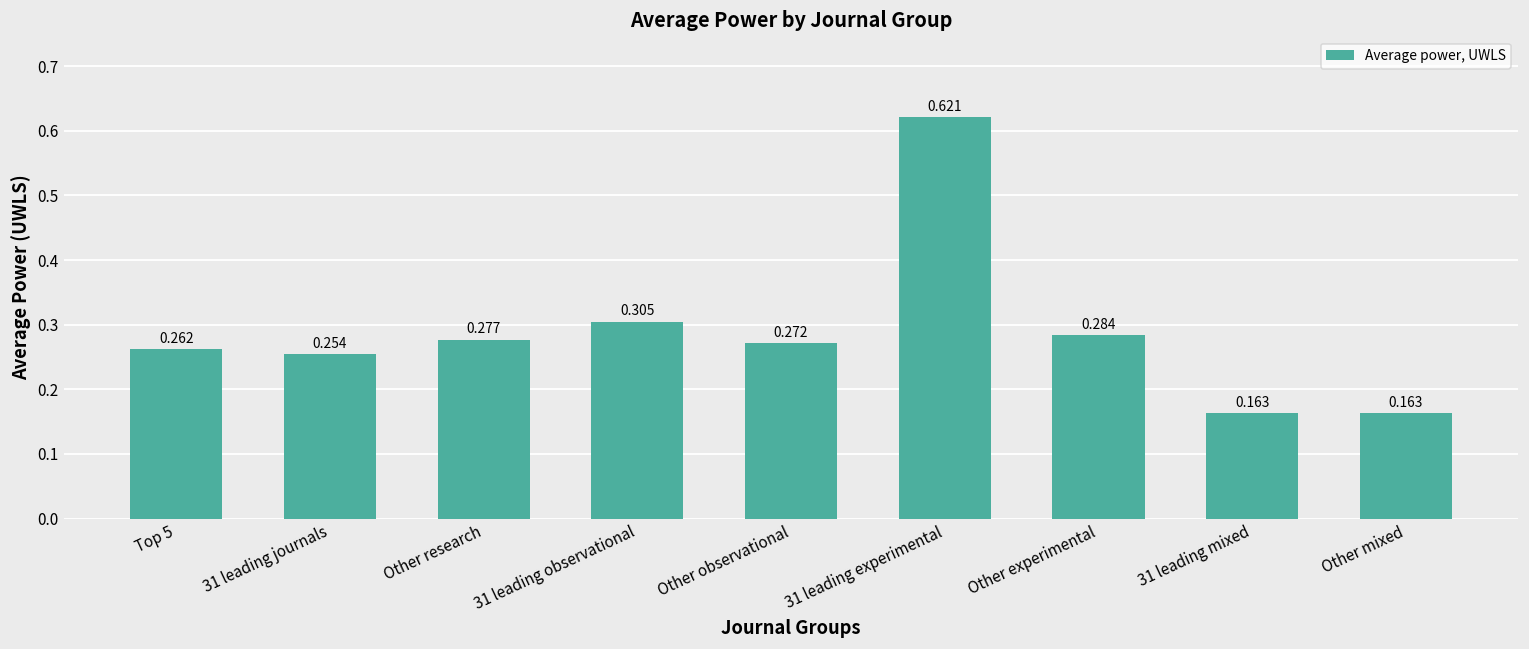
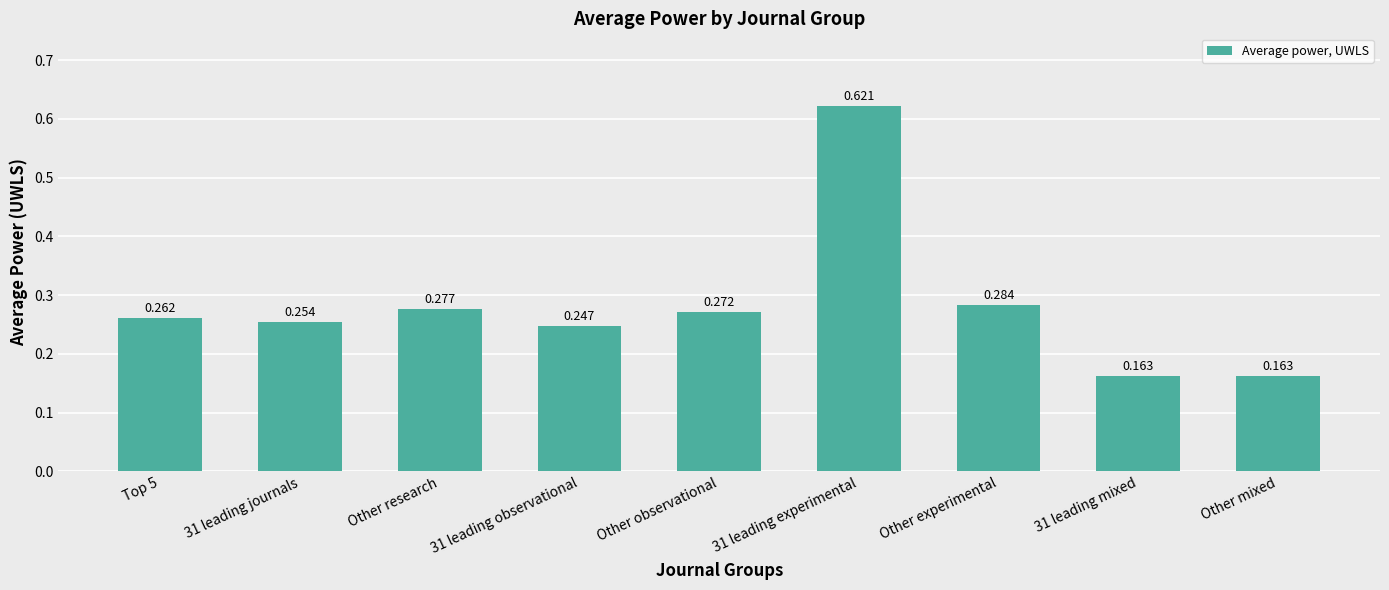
31 leading observational: 0.305 -> 0.247
